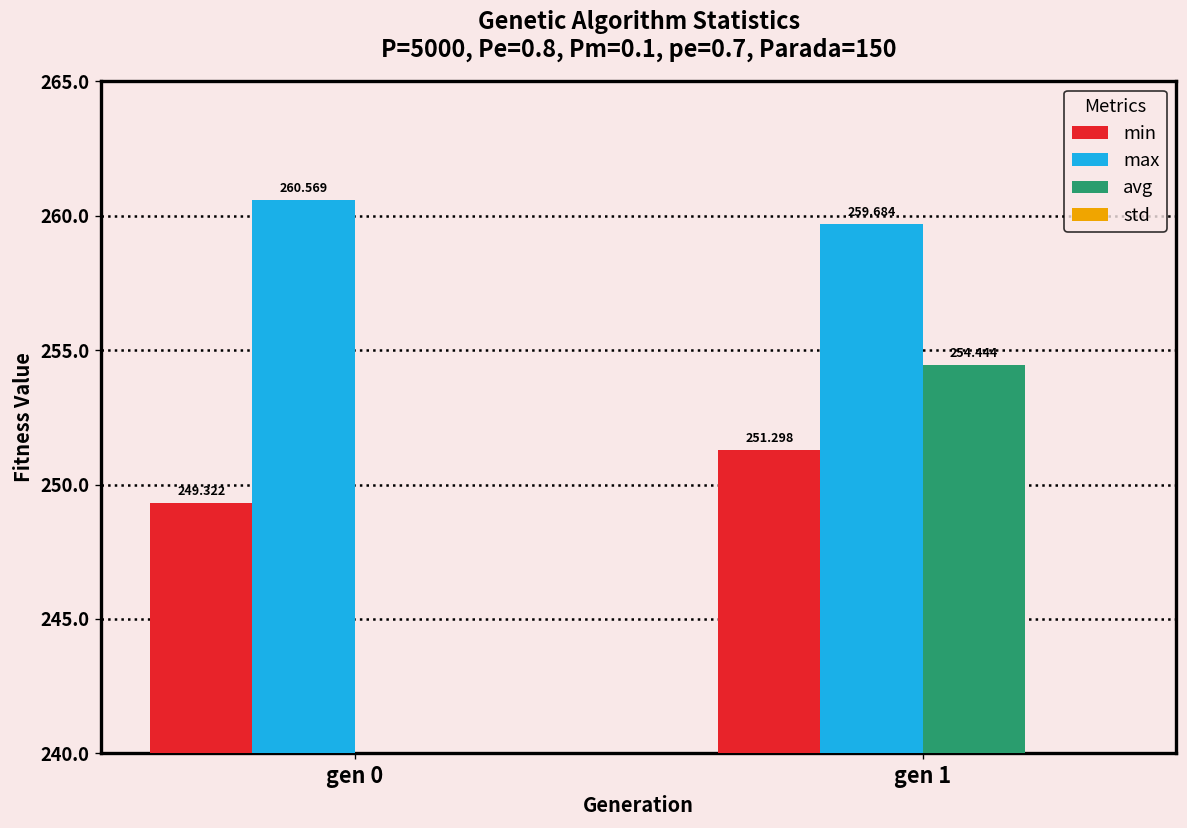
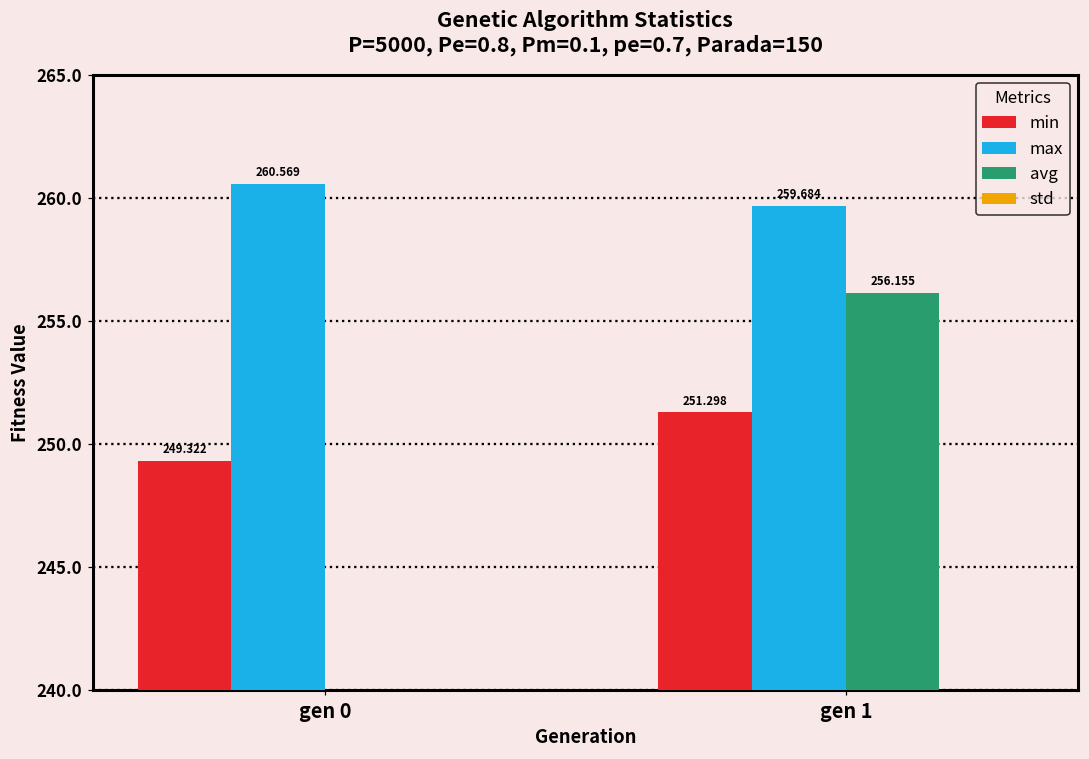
avg, gen 1: 254.444 -> 256.155
